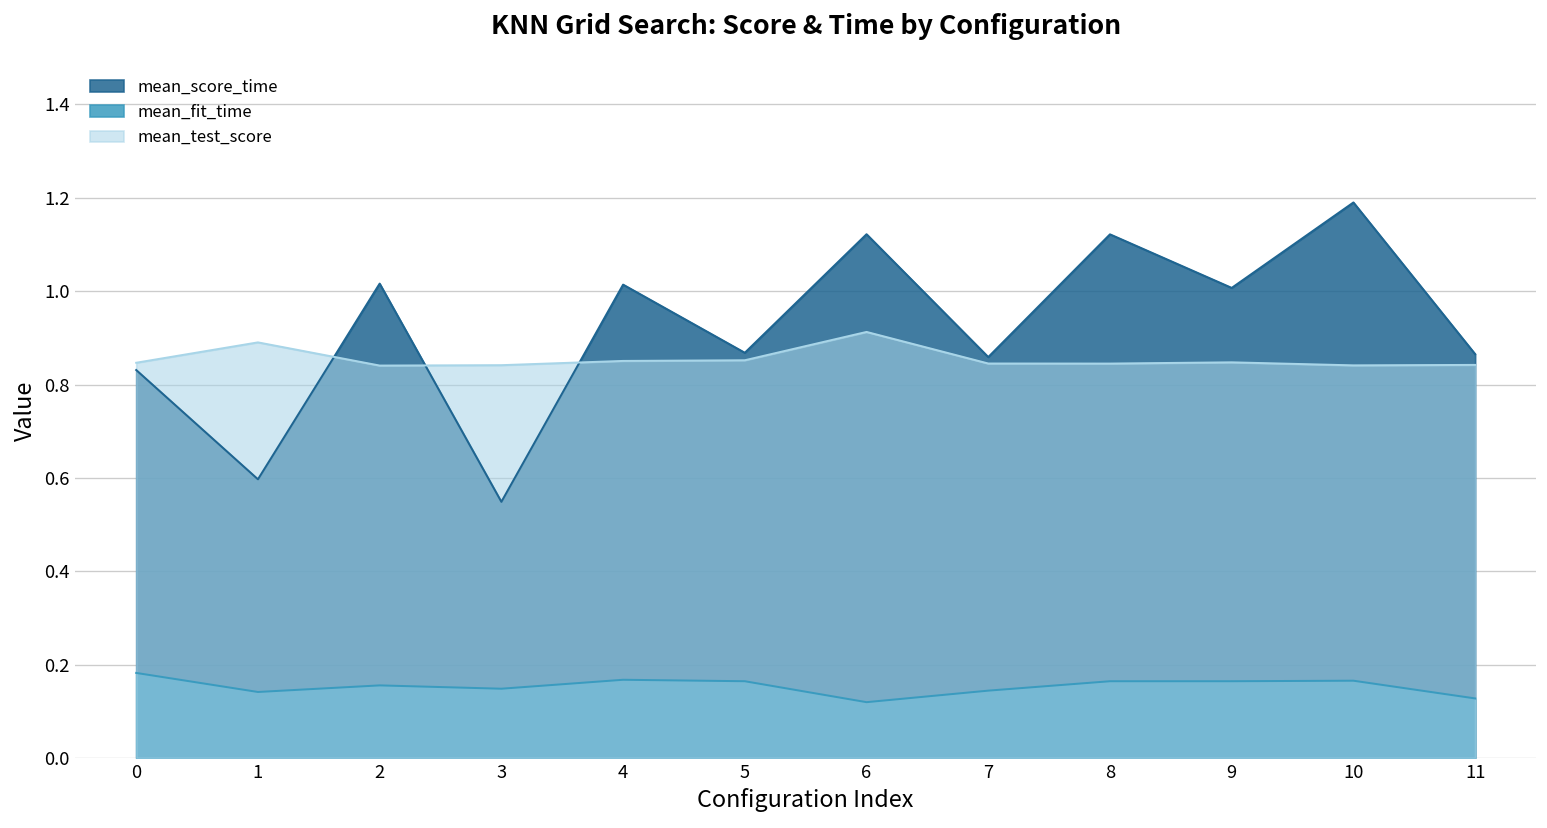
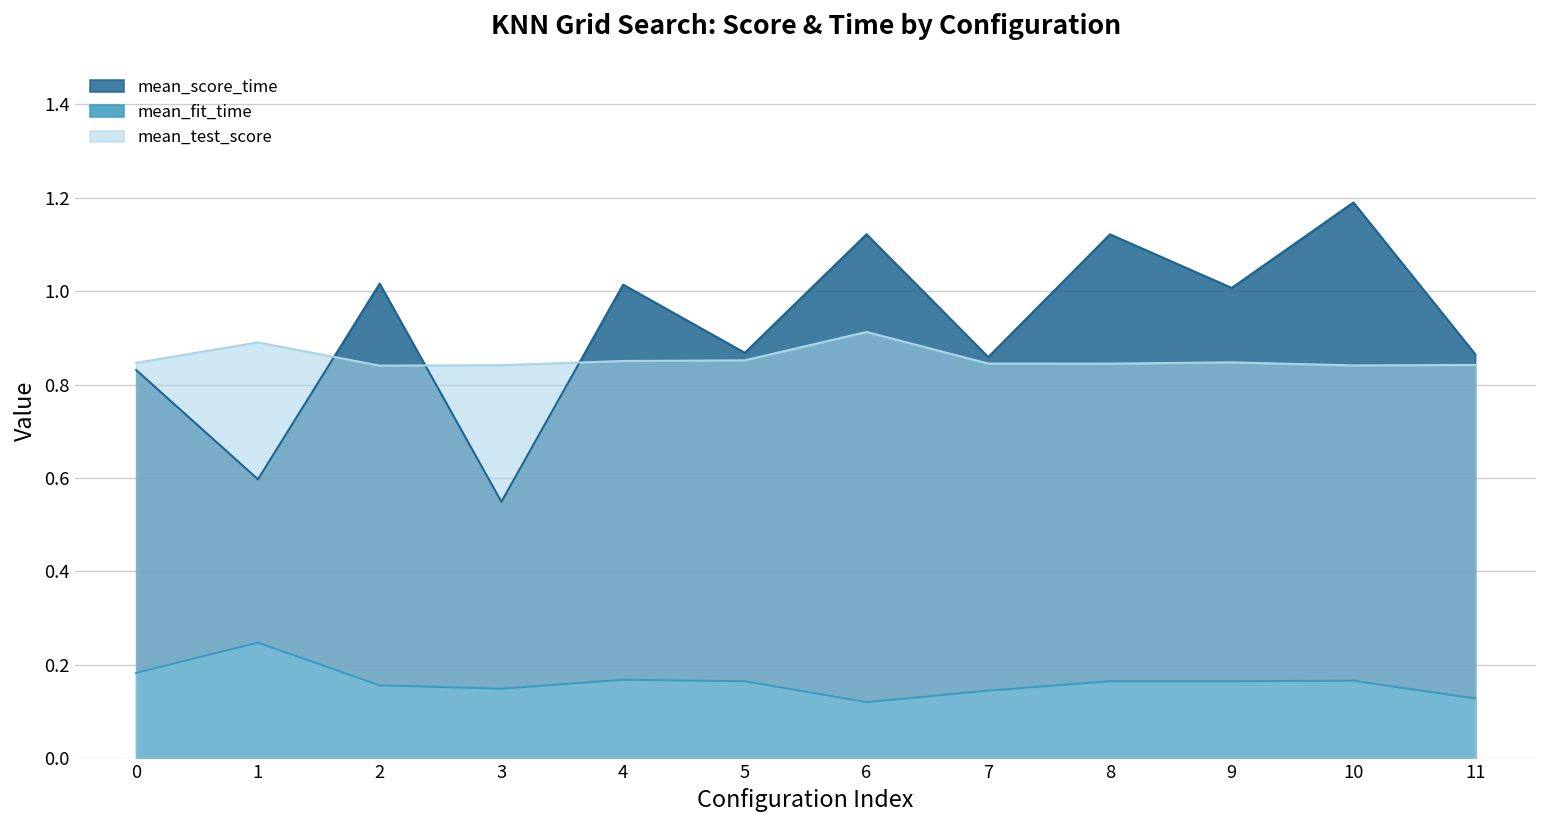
mean_fit_time, 1: 0.14 -> 0.25
